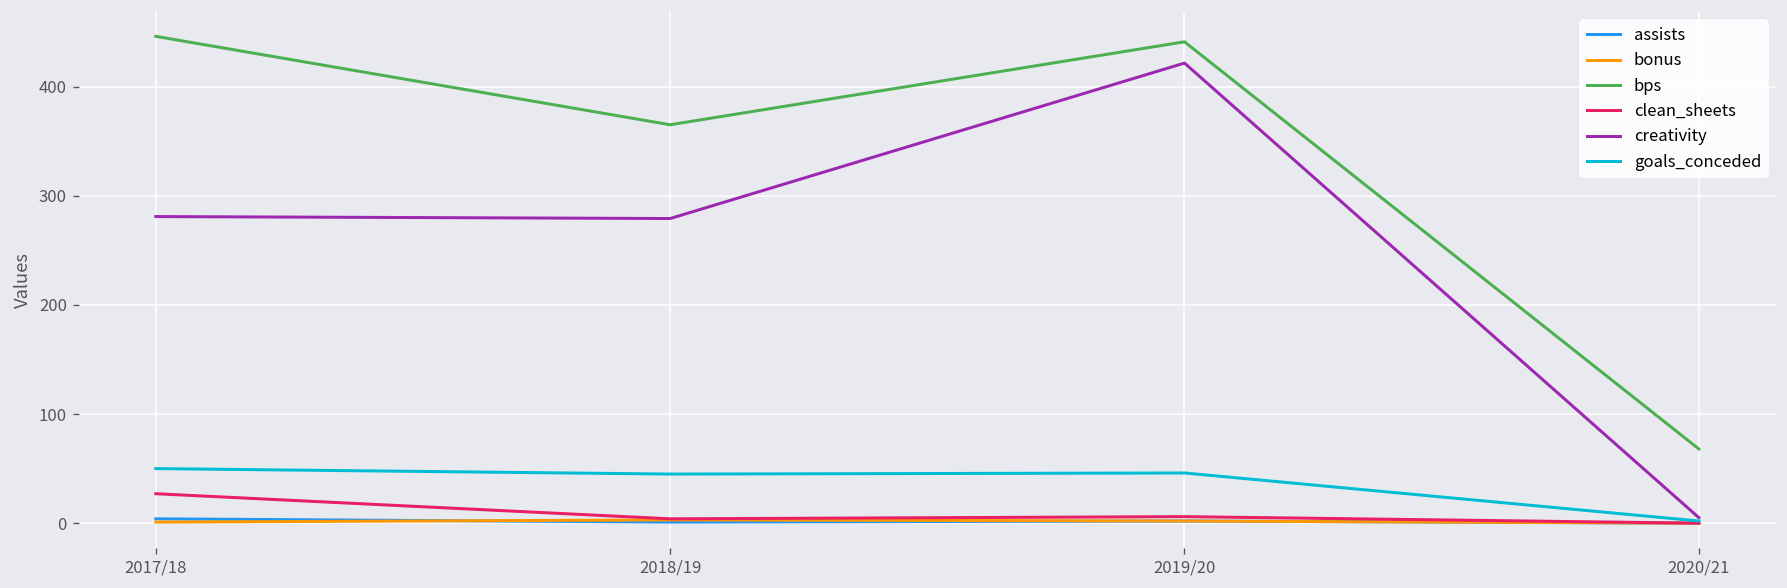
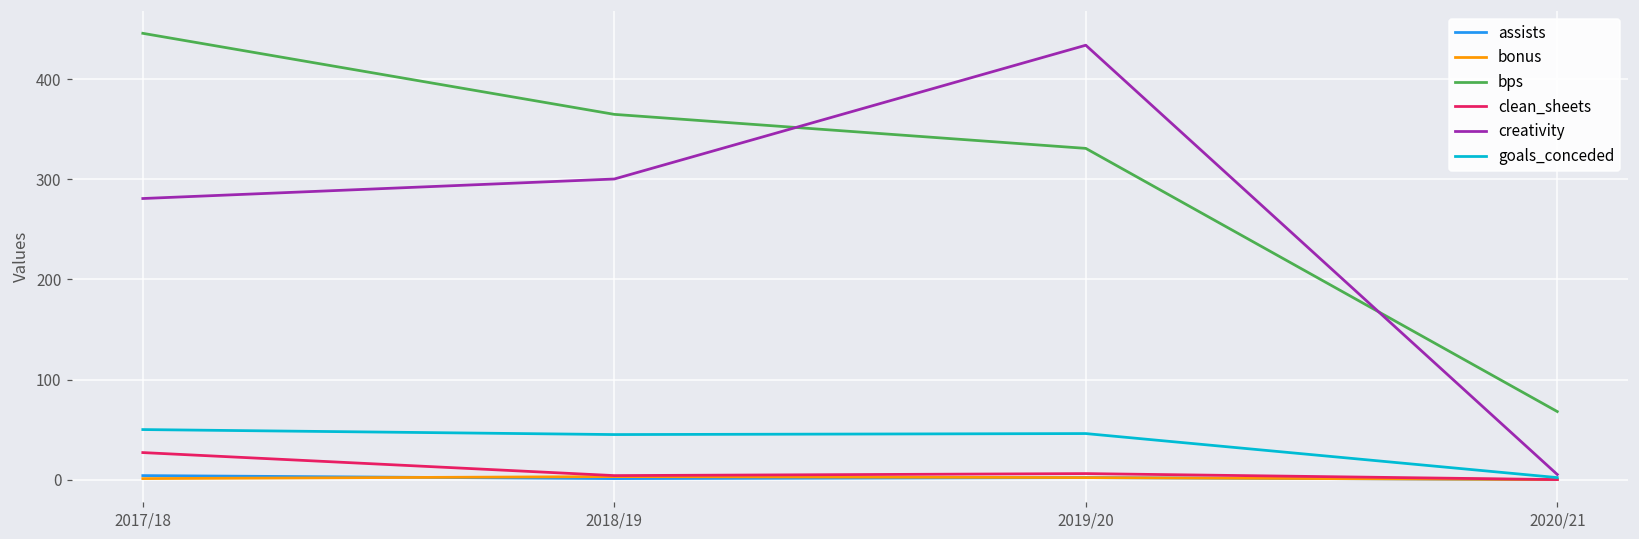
creativity, 2018/19: 280 -> 300
bps, 2019/20: 440 -> 330
creativity, 2019/20: 420 -> 430
